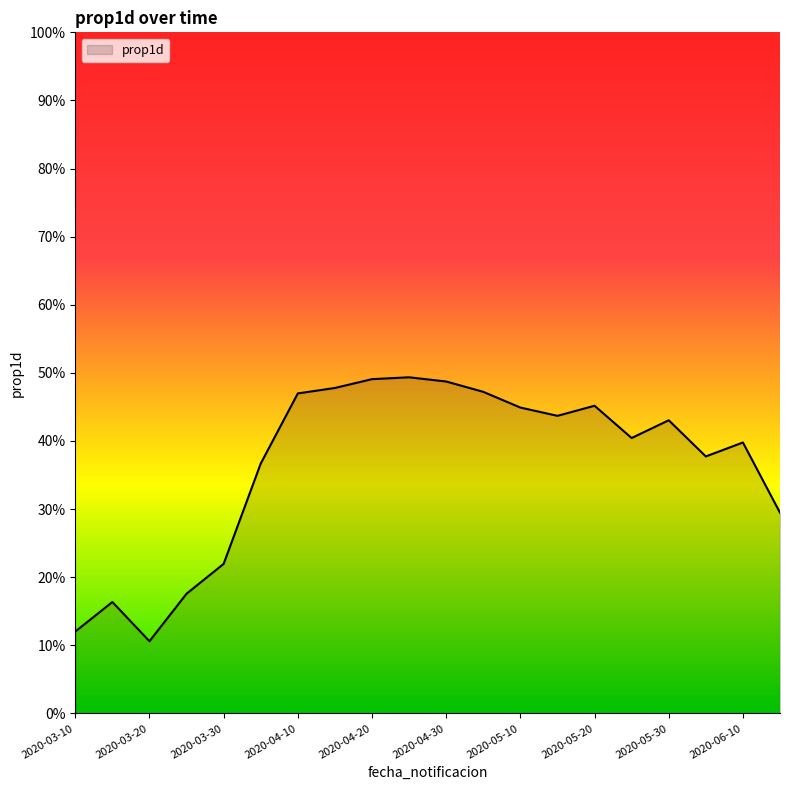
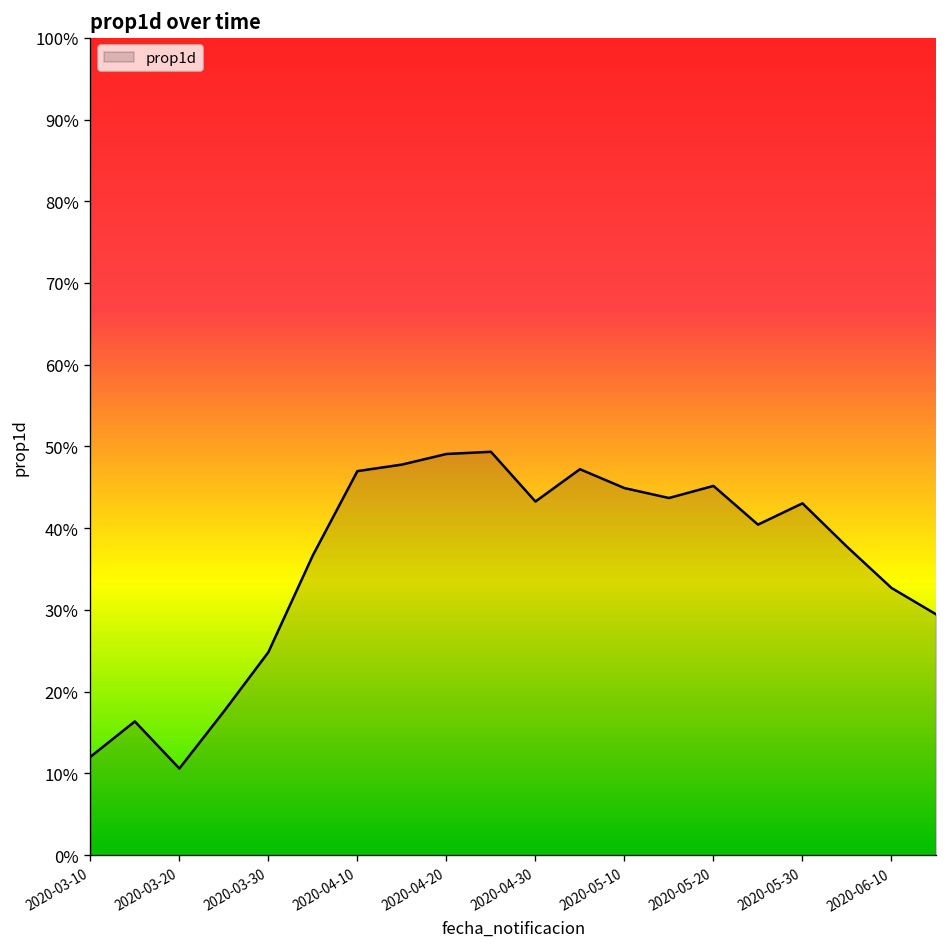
2020-03-30: 22% -> 25%
2020-04-30: 49% -> 43%
2020-06-10: 40% -> 33%
